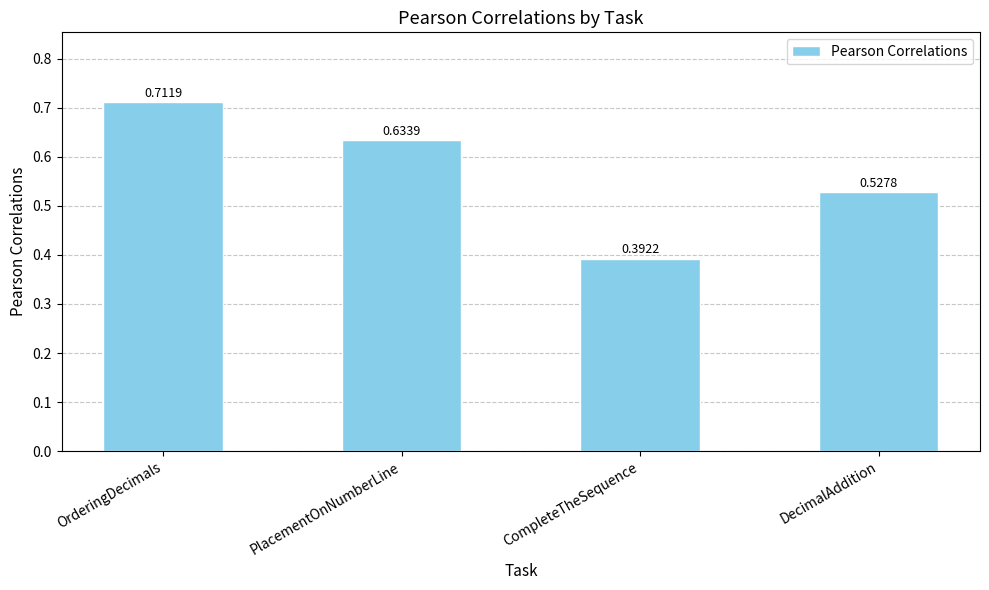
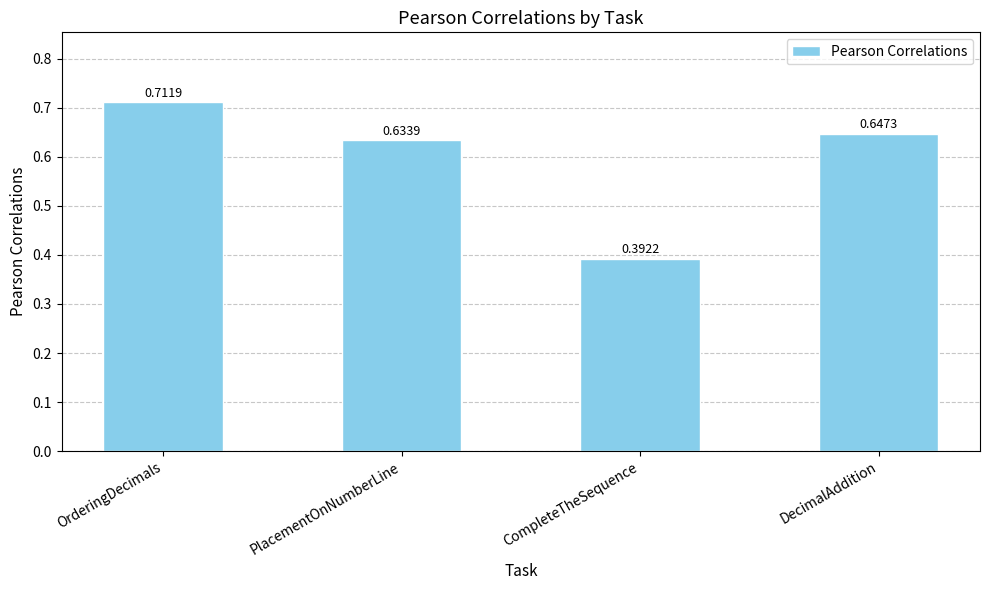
DecimalAddition: 0.5278 -> 0.6473
